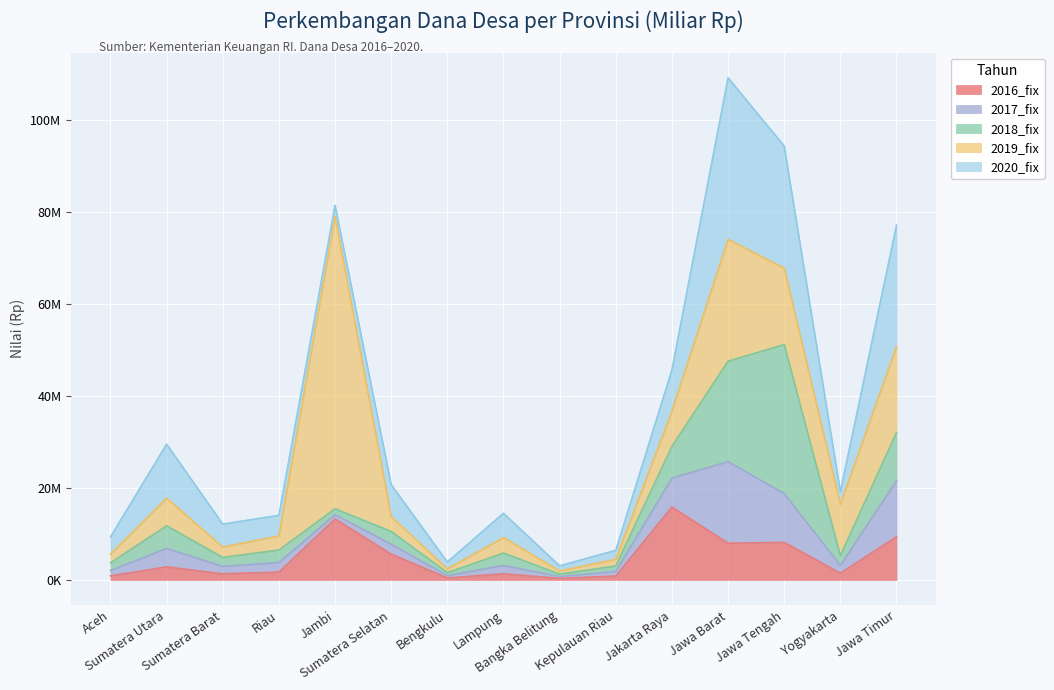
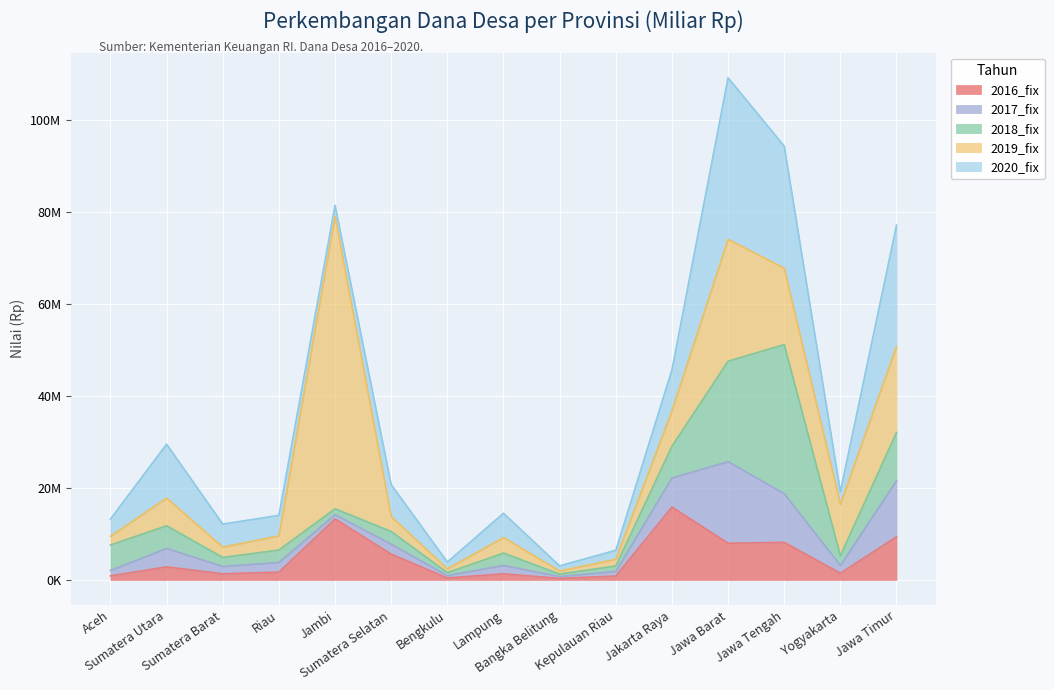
2018_fix, Aceh: 2000000 -> 6000000
